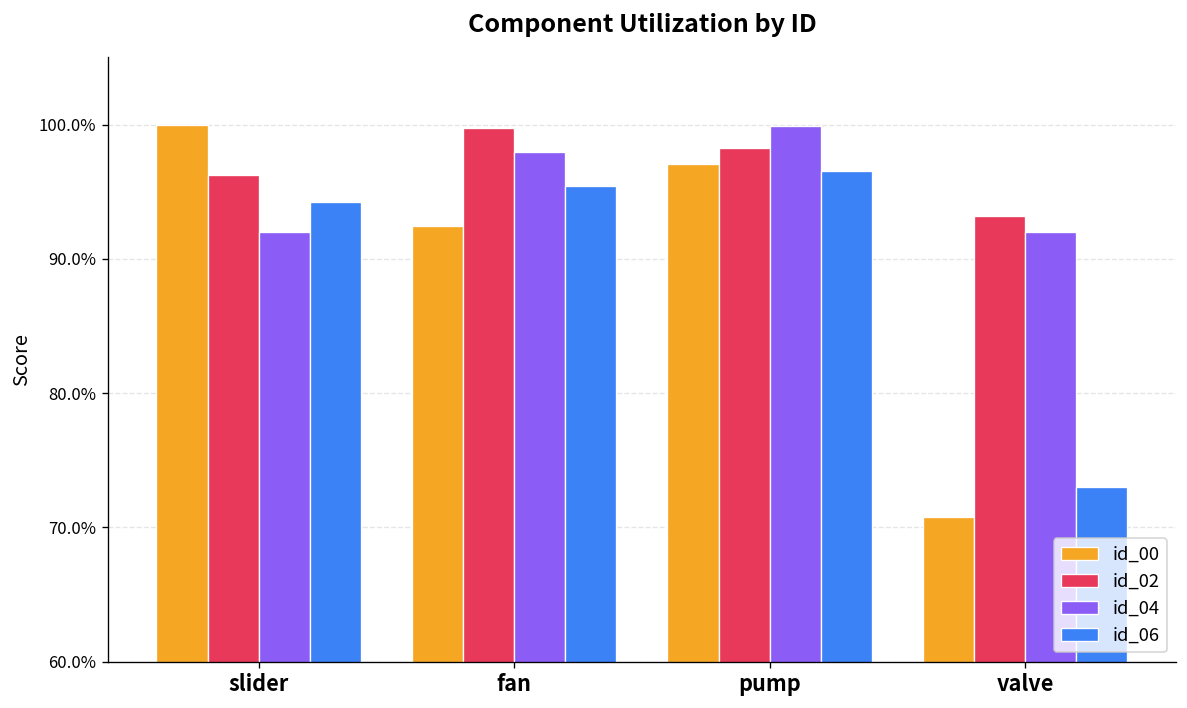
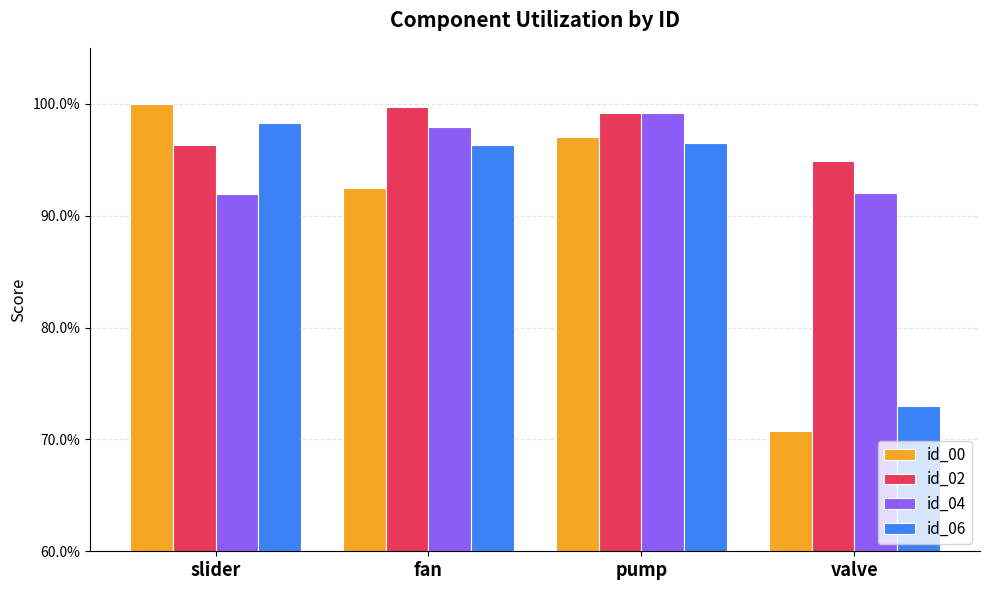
id_06, slider: 94.3% -> 98.3%
id_06, fan: 95.4% -> 96.3%
id_02, pump: 98.2% -> 99.1%
id_04, pump: 99.9% -> 99.1%
id_02, valve: 93.2% -> 94.9%
